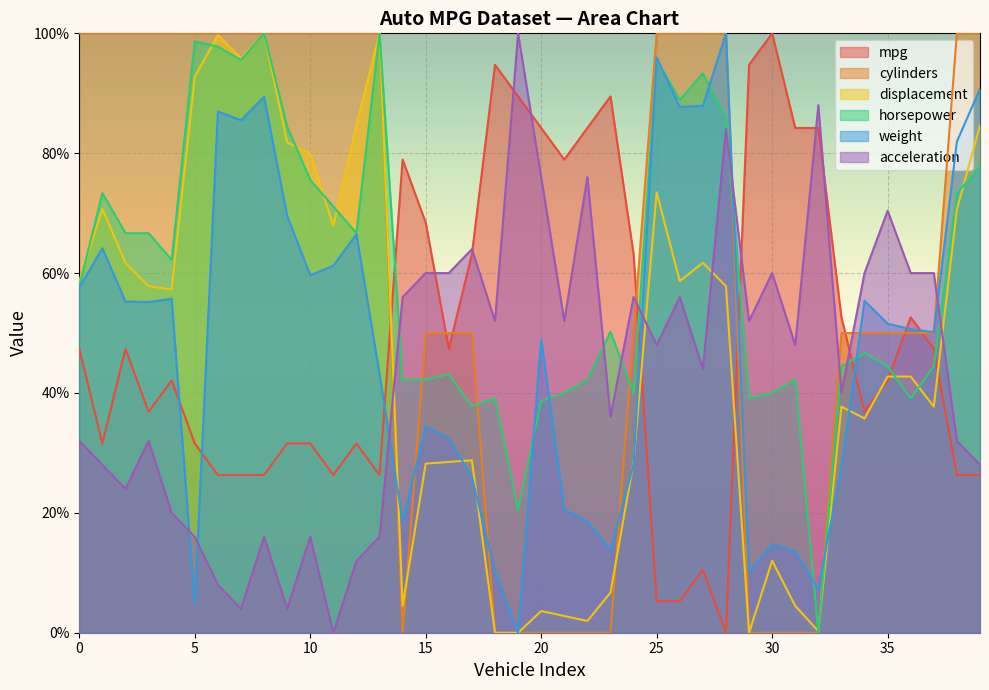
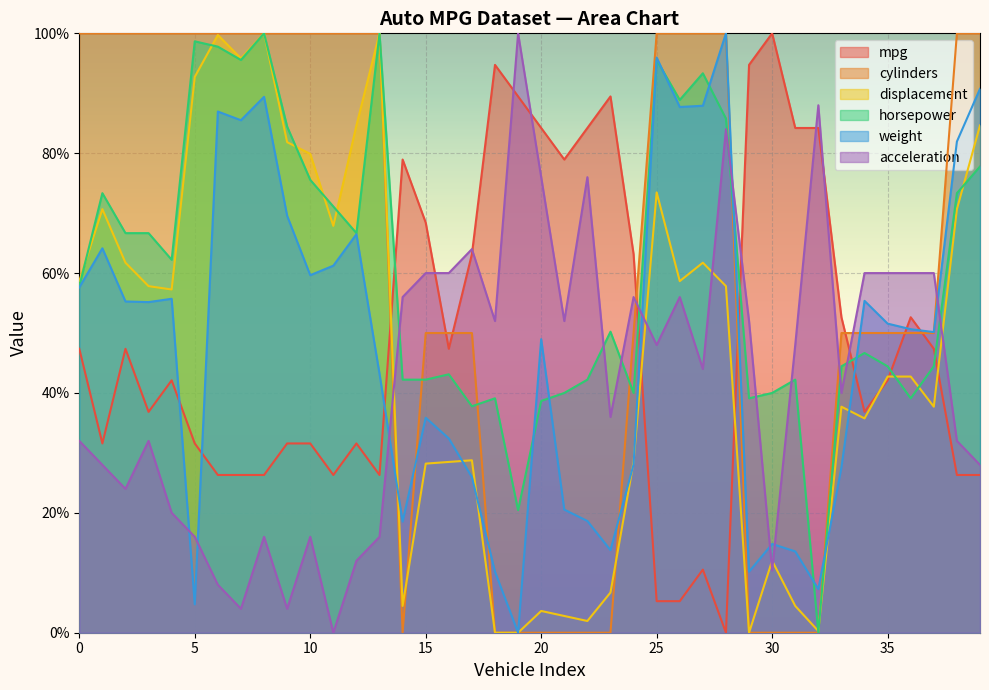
weight, 15: 34% -> 36%
acceleration, 30: 60% -> 10%
acceleration, 35: 70% -> 60%
